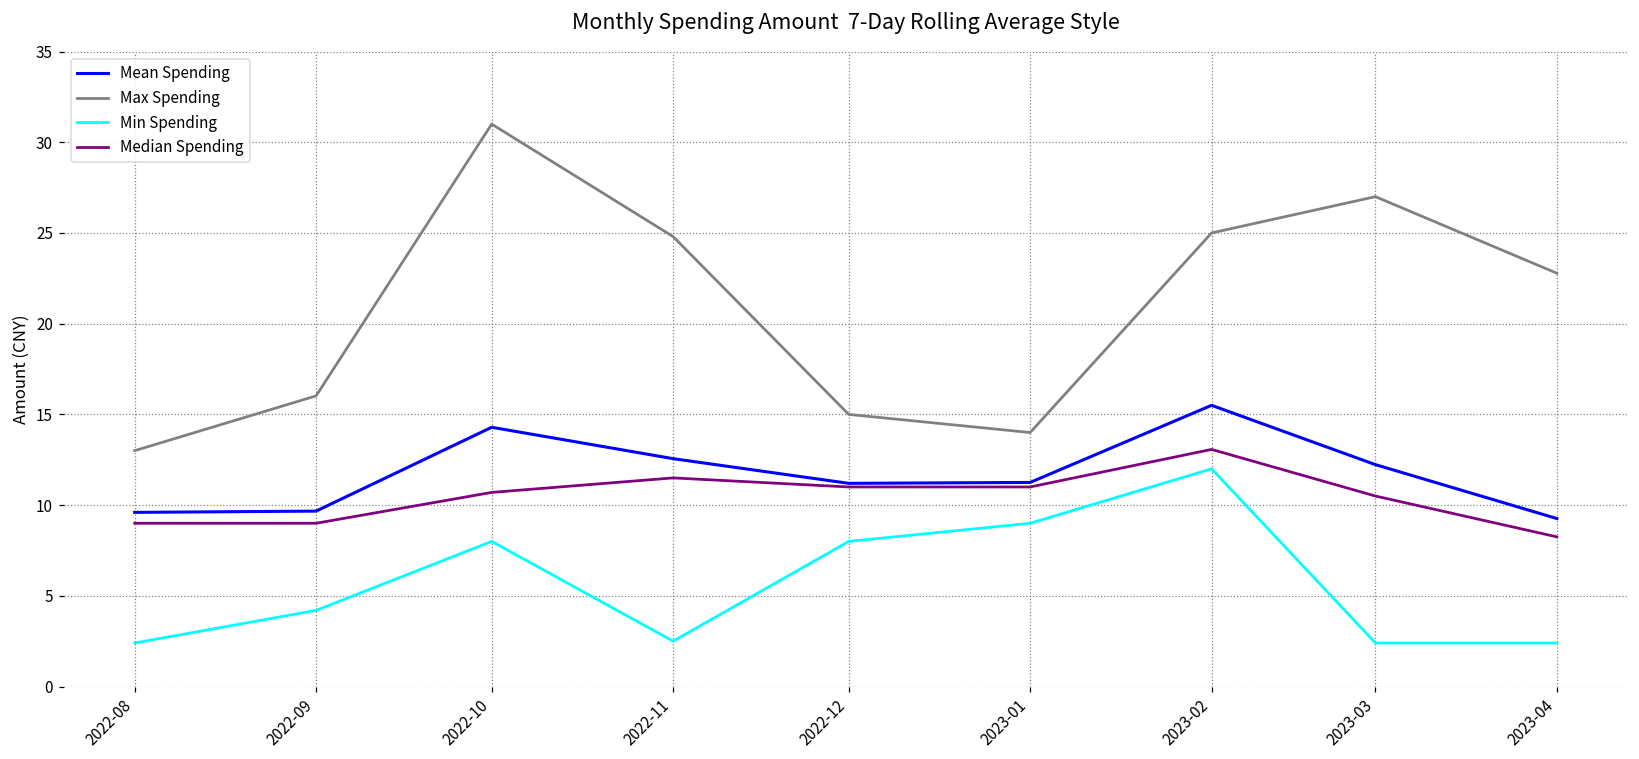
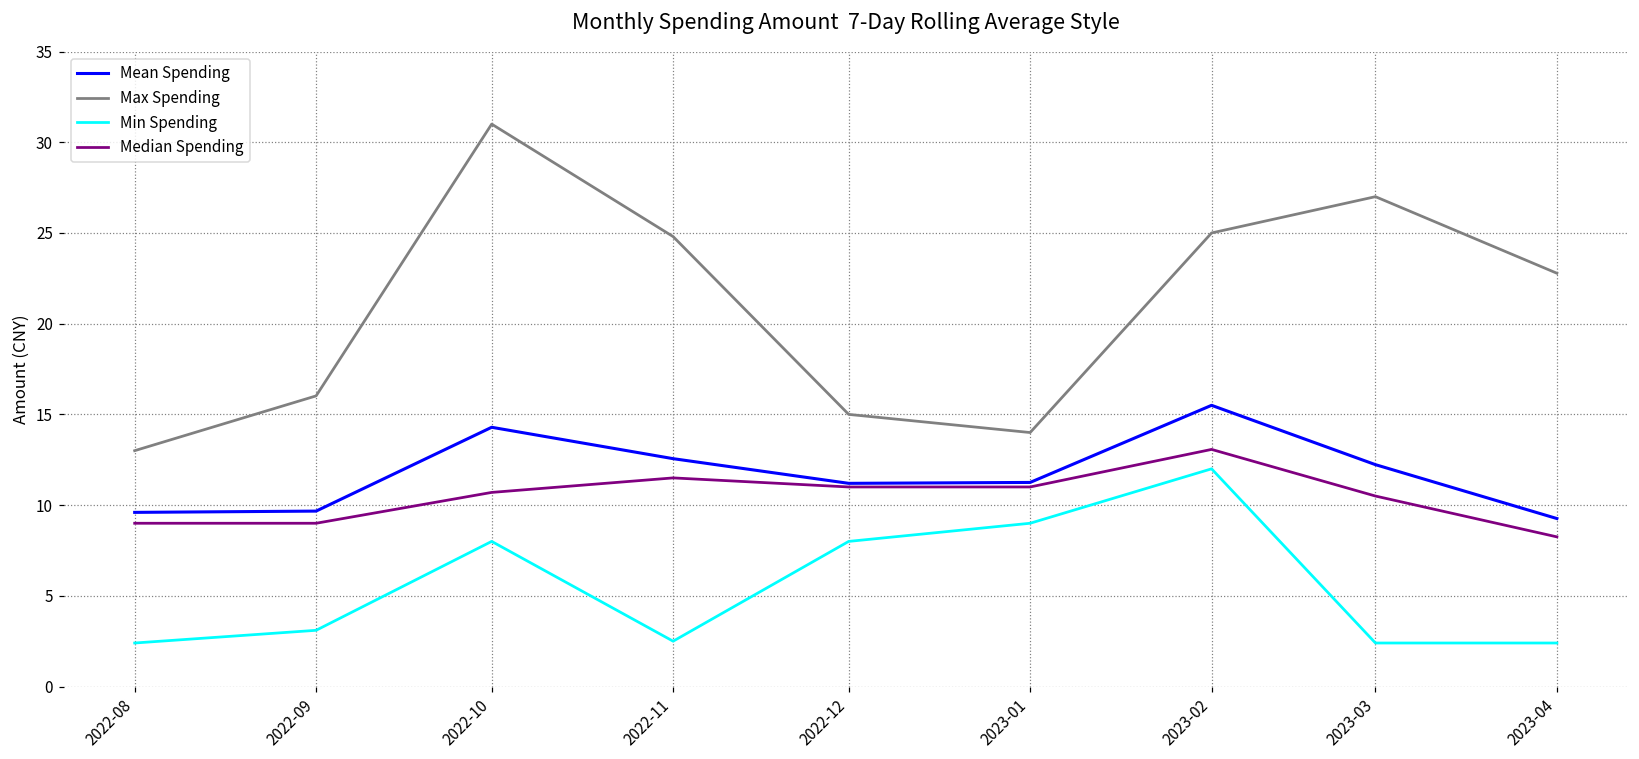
Min Spending, 2022-09: 4.2 -> 3.1
